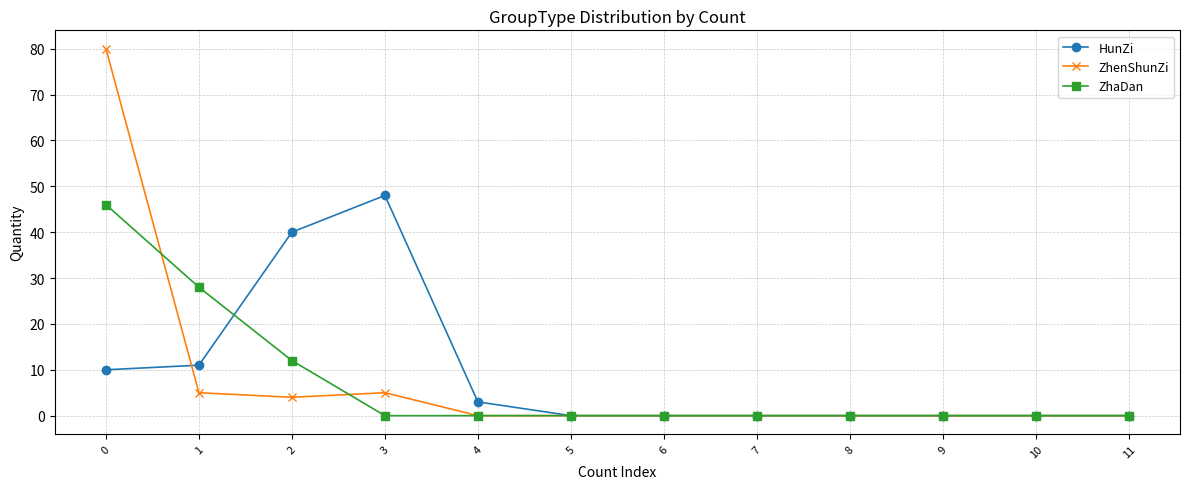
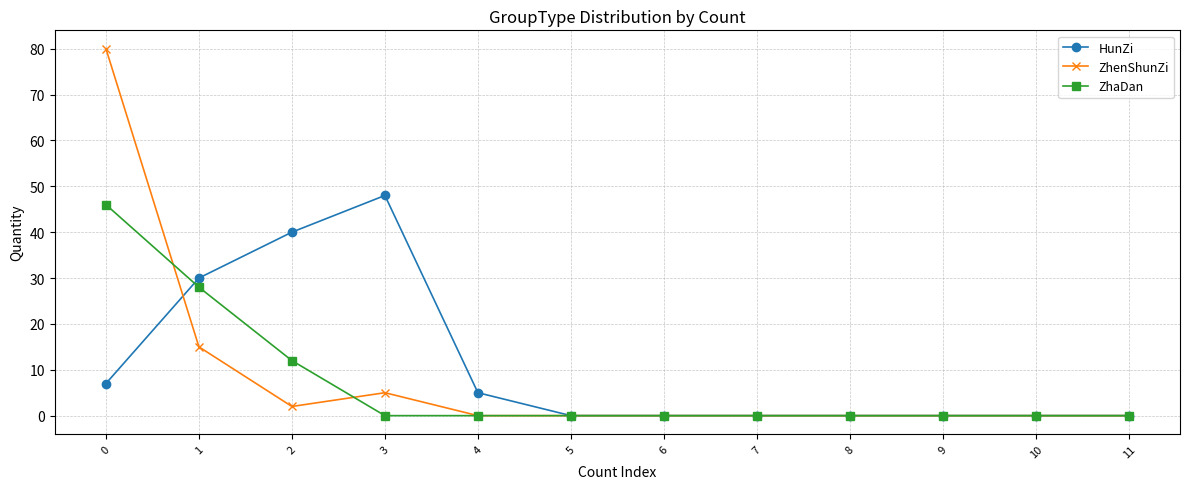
HunZi, 0: 10 -> 7
HunZi, 1: 11 -> 30
ZhenShunZi, 1: 5 -> 15
ZhenShunZi, 2: 4 -> 2
HunZi, 4: 3 -> 5
